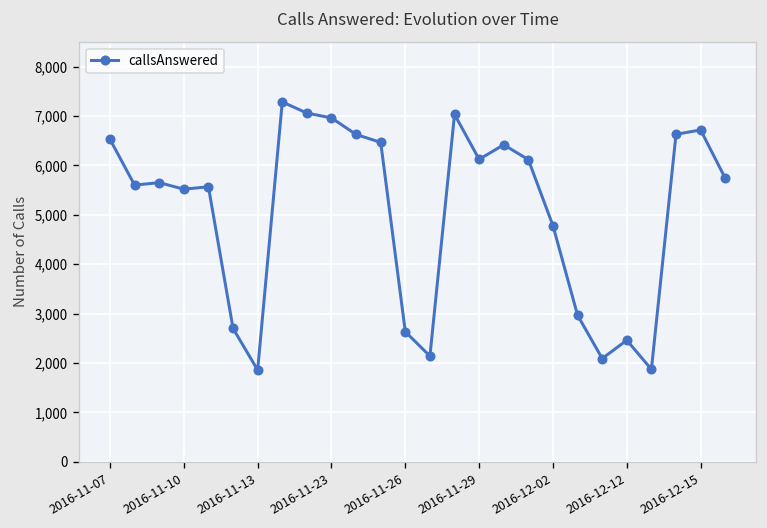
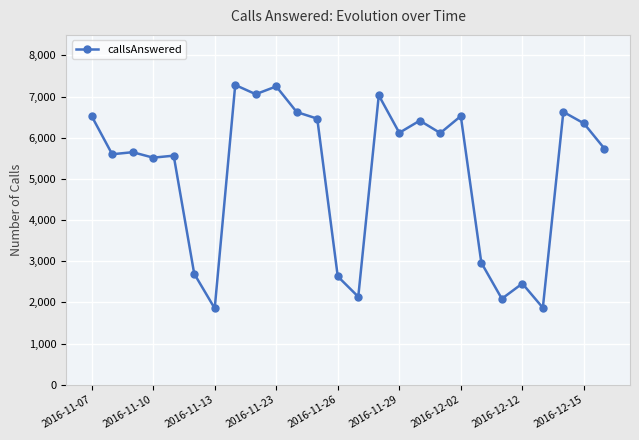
2016-11-23: 7,000 -> 7,200
2016-12-02: 4,800 -> 6,500
2016-12-15: 6,700 -> 6,400
